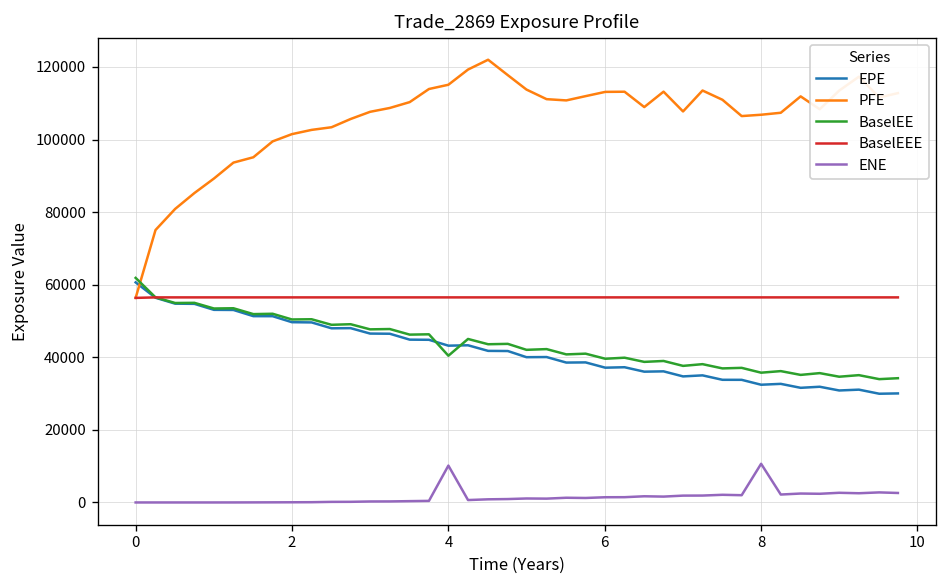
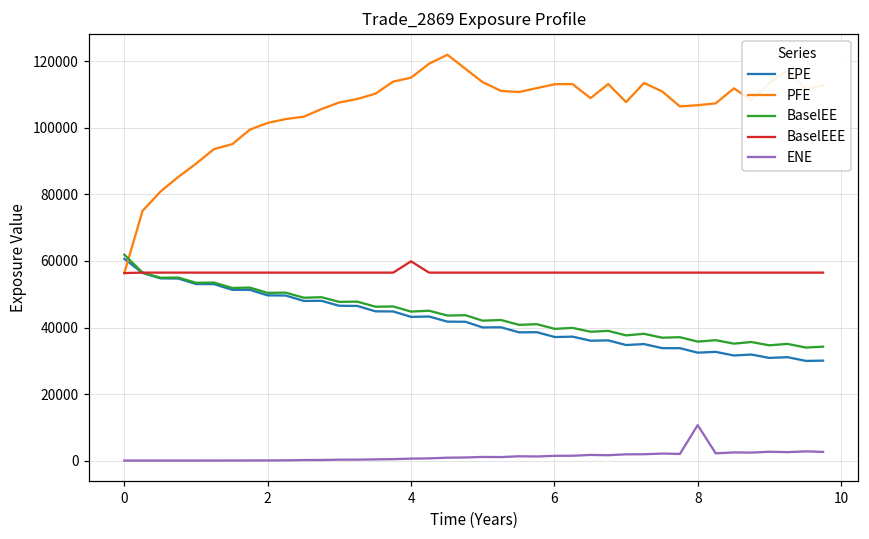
BaselEE, 4: 40000 -> 45000
BaselEEE, 4: 57000 -> 60000
ENE, 4: 10000 -> 1000
